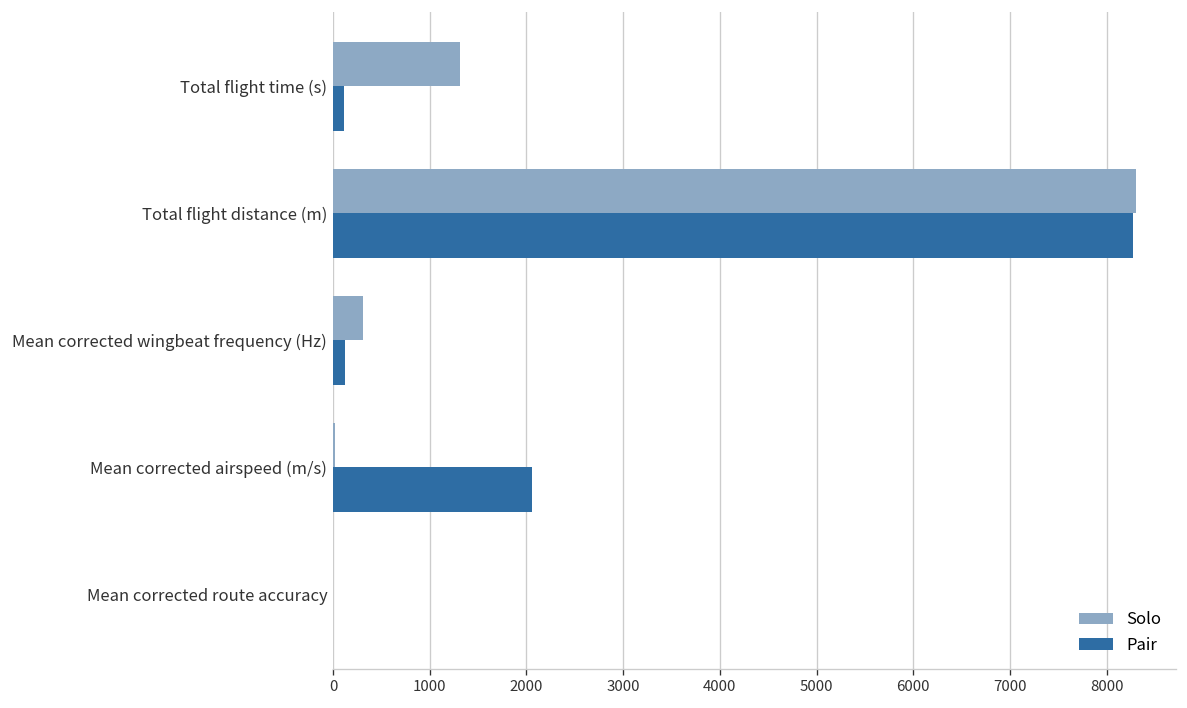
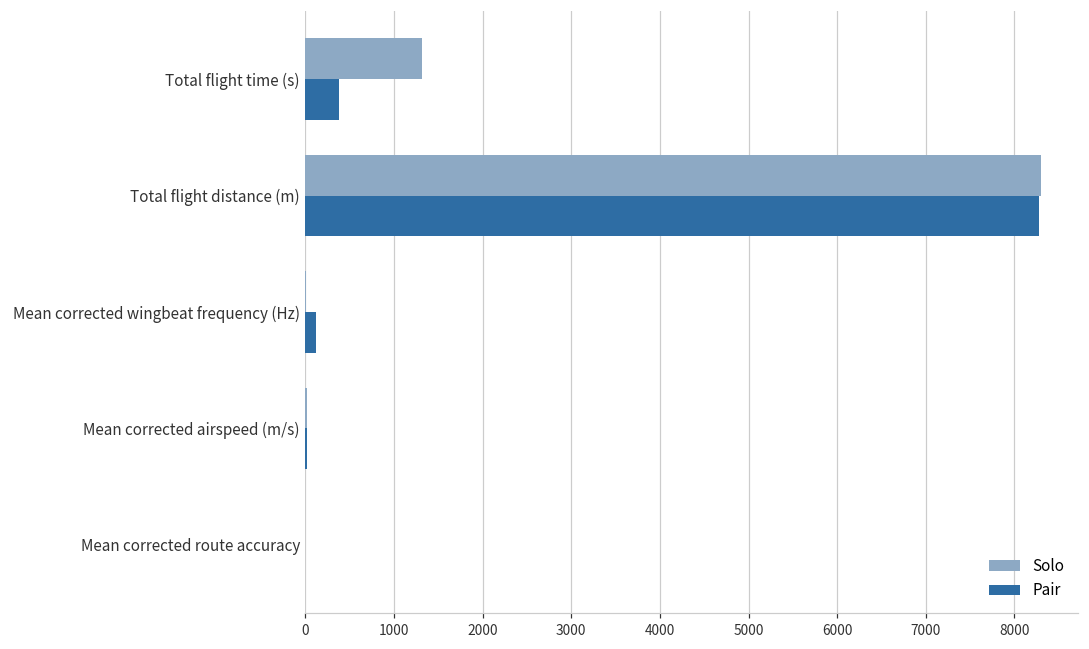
Pair, Total flight time (s): 100 -> 400
Solo, Mean corrected wingbeat frequency (Hz): 300 -> 0
Pair, Mean corrected airspeed (m/s): 2100 -> 0
